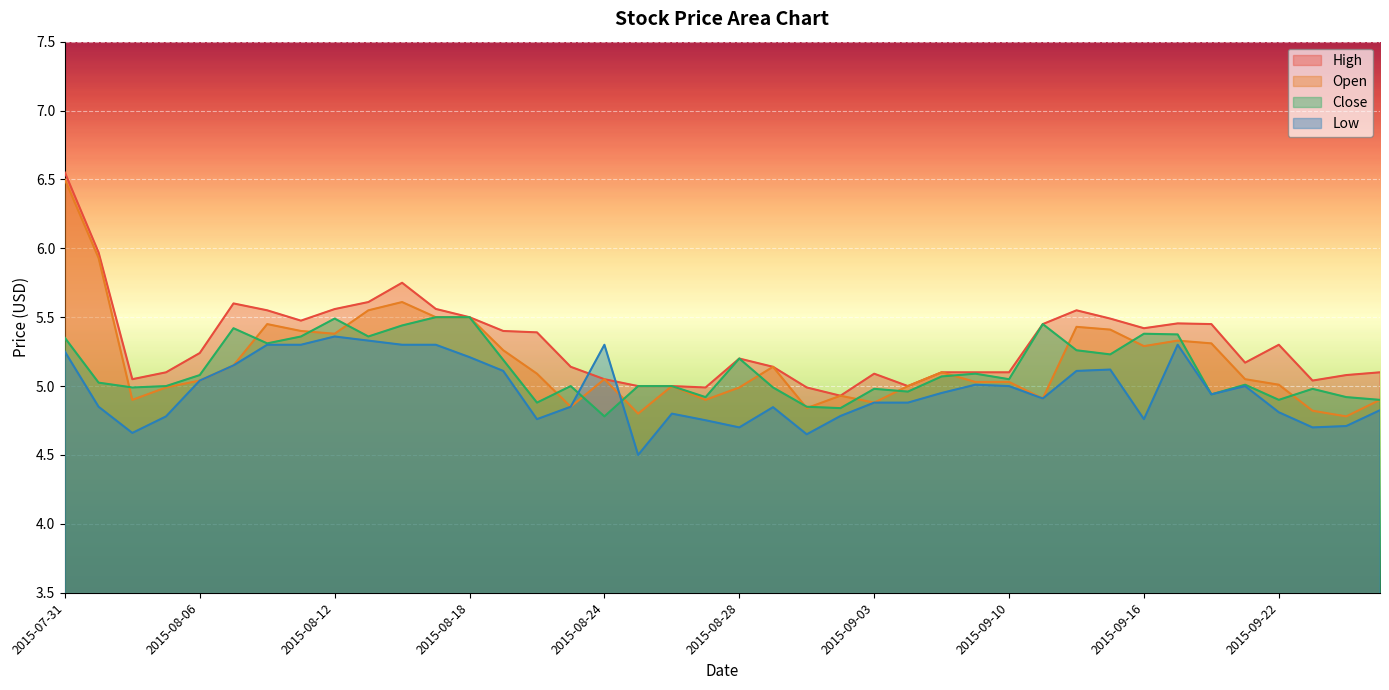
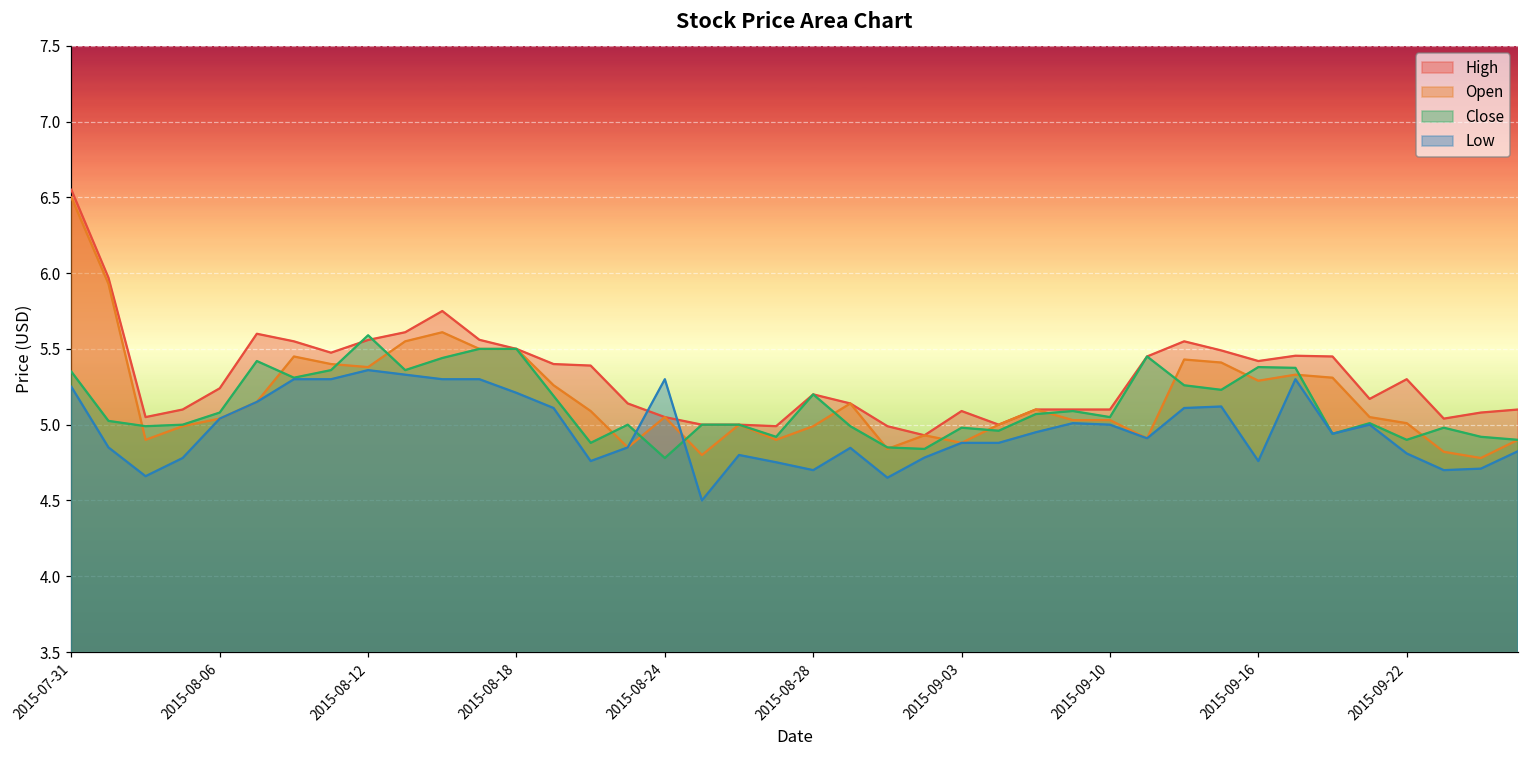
Close, 2015-08-12: 5.49 -> 5.59
